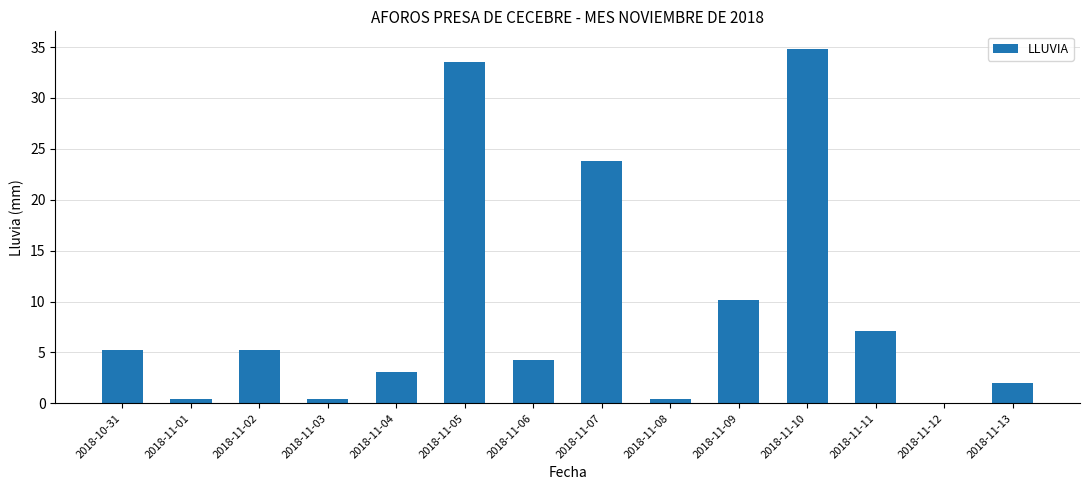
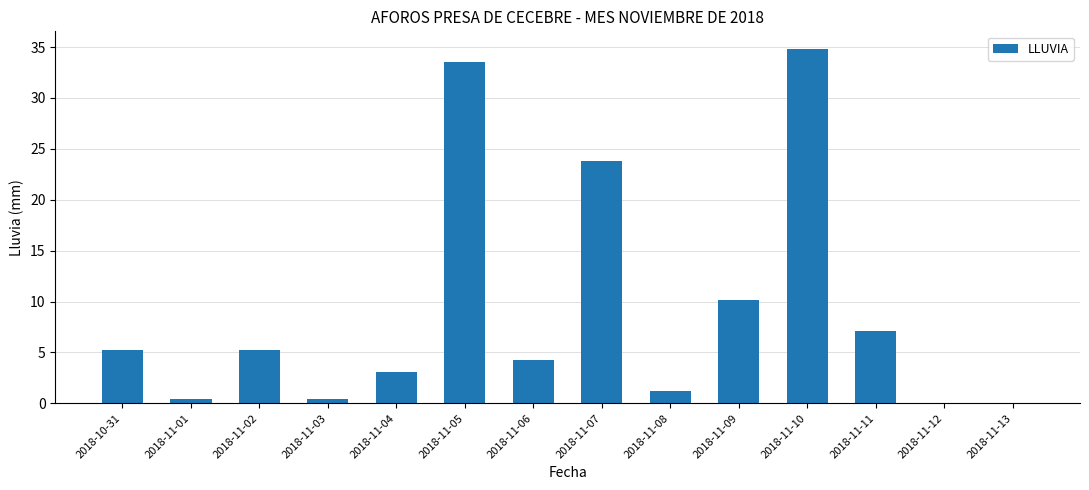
2018-11-08: 0.4 -> 1.2
2018-11-13: 2 -> 0
